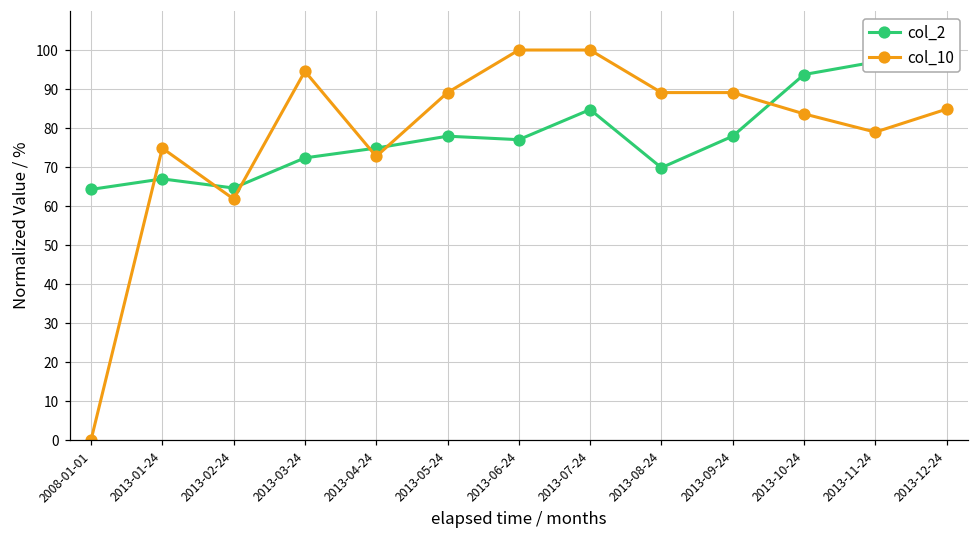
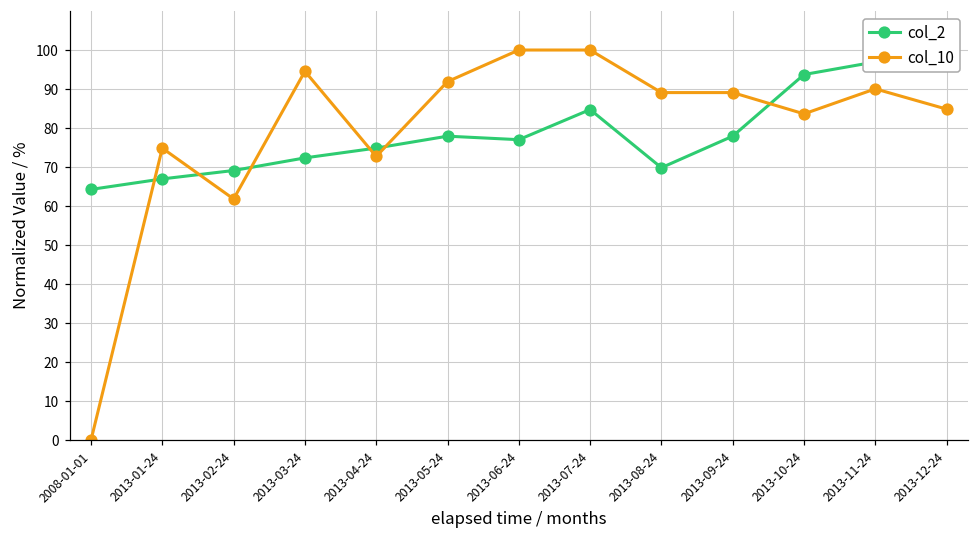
col_2, 2013-02-24: 65 -> 69
col_10, 2013-05-24: 89 -> 92
col_10, 2013-11-24: 79 -> 90
